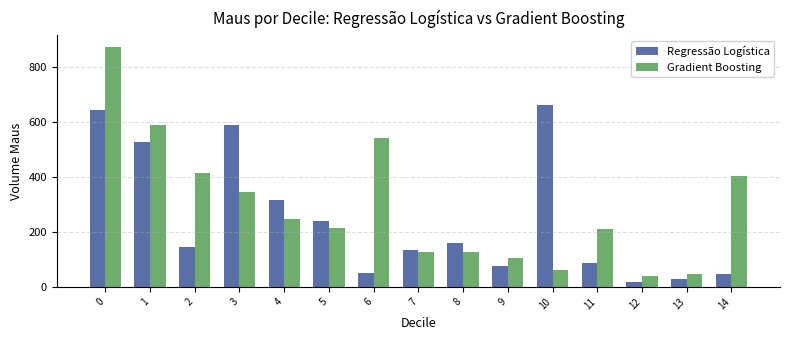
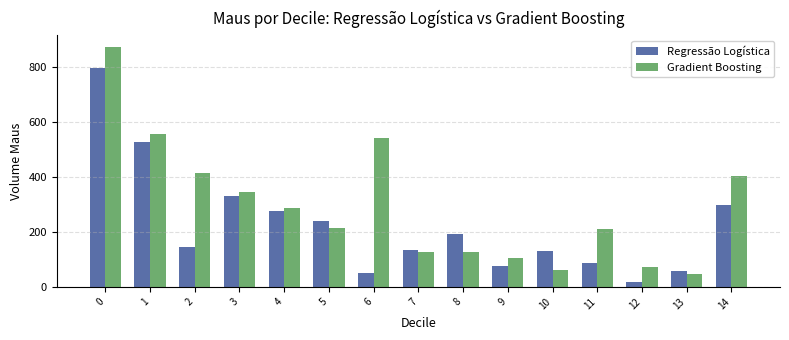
Regressão Logística, 0: 640 -> 790
Gradient Boosting, 1: 590 -> 560
Regressão Logística, 3: 590 -> 330
Regressão Logística, 4: 320 -> 280
Gradient Boosting, 4: 250 -> 290
Regressão Logística, 8: 160 -> 190
Regressão Logística, 10: 660 -> 130
Gradient Boosting, 12: 40 -> 70
Regressão Logística, 13: 30 -> 60
Regressão Logística, 14: 50 -> 300
